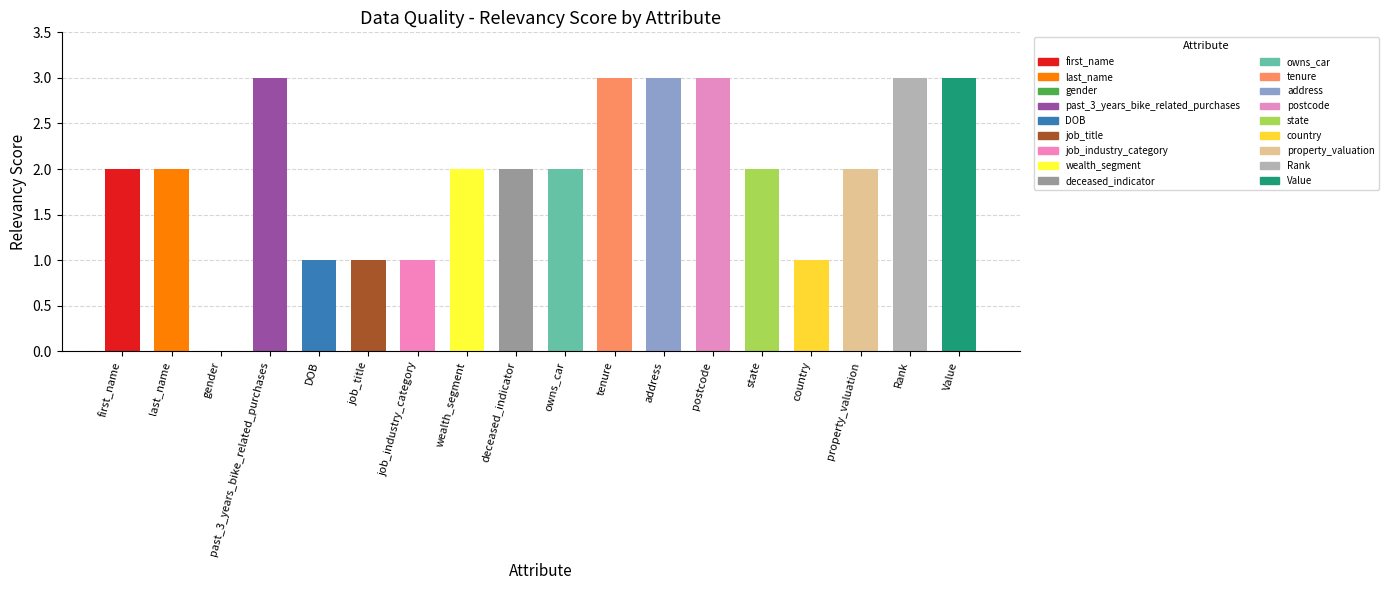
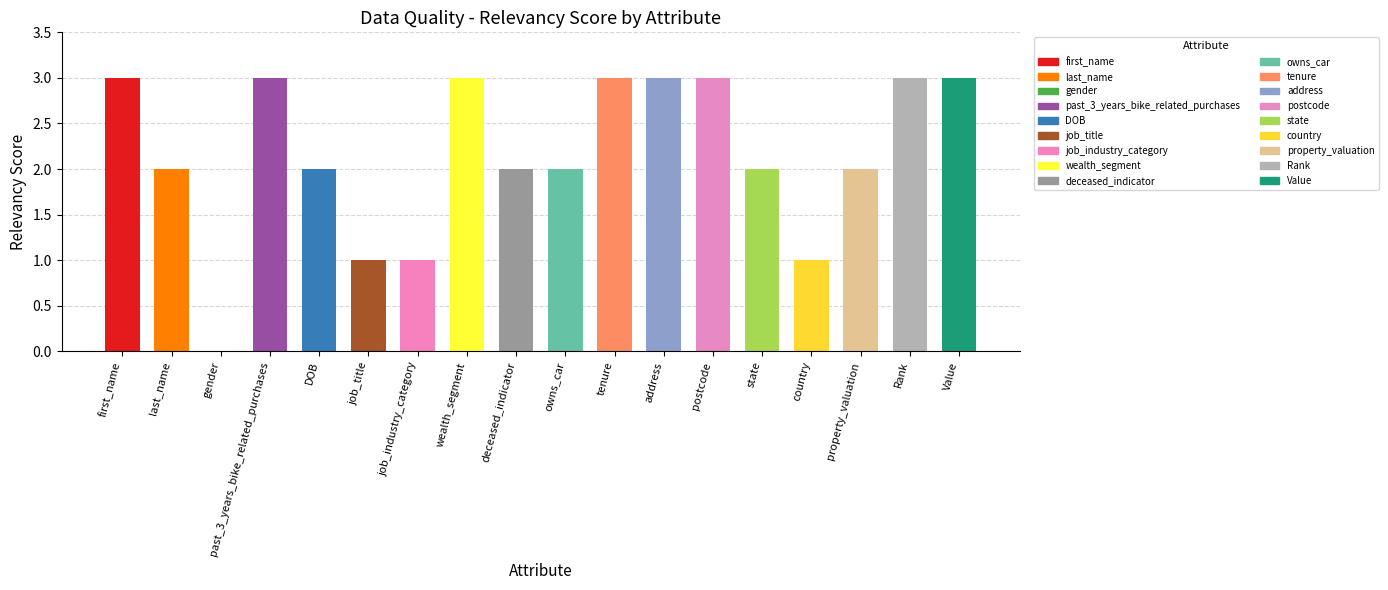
first_name: 2 -> 3
DOB: 1 -> 2
wealth_segment: 2 -> 3
